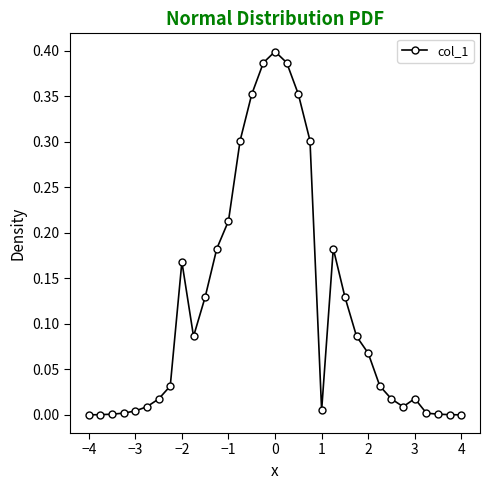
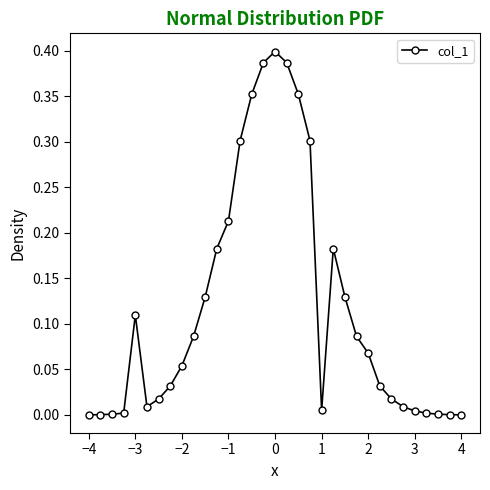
−3: 0.00 -> 0.11
−2: 0.17 -> 0.05
3: 0.02 -> 0.00
